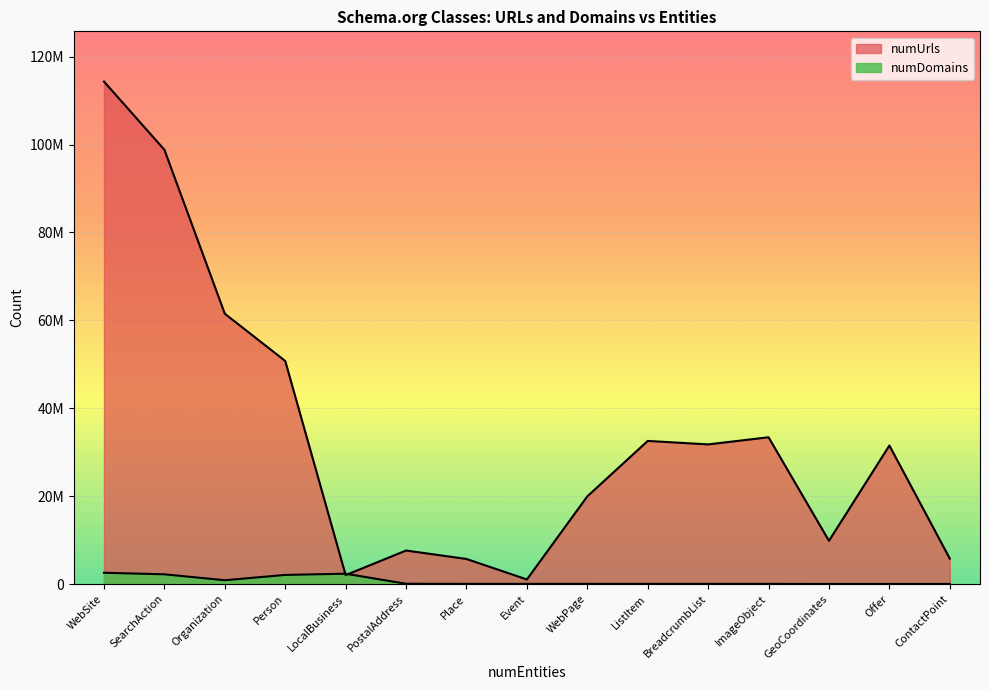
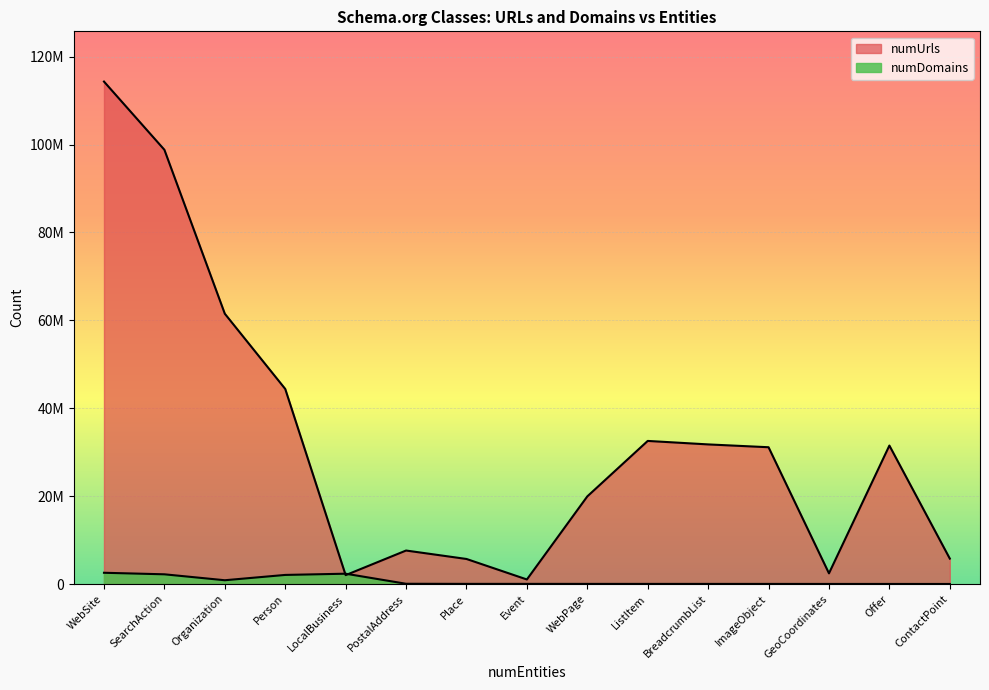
numUrls, Person: 51000000 -> 44000000
numUrls, ImageObject: 33000000 -> 31000000
numUrls, GeoCoordinates: 10000000 -> 2000000
